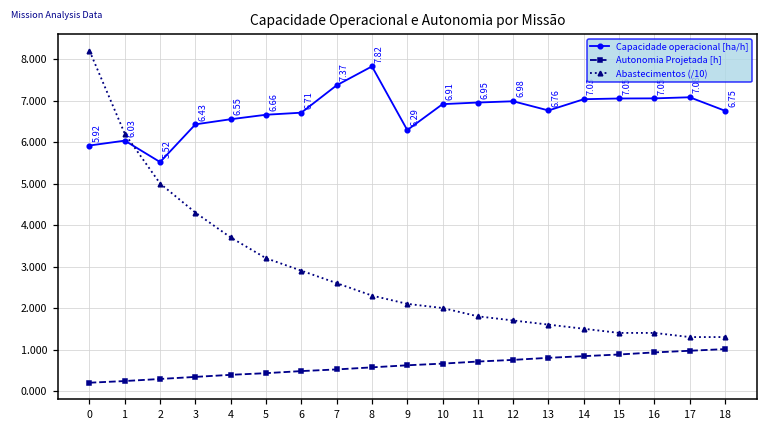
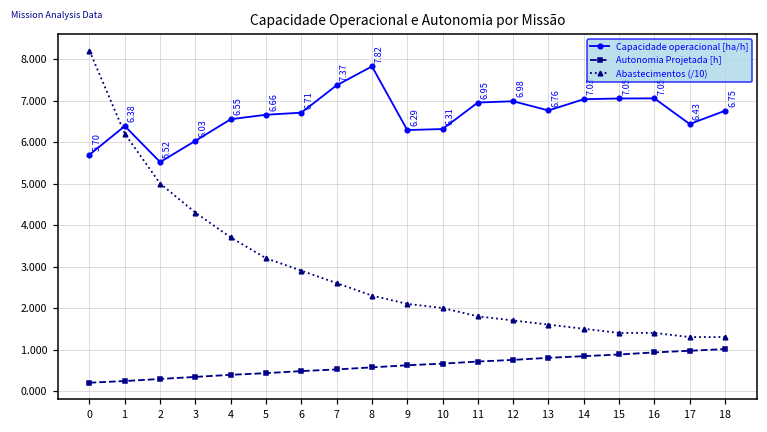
Capacidade operacional [ha/h], 0: 5.92 -> 5.70
Capacidade operacional [ha/h], 1: 6.03 -> 6.38
Capacidade operacional [ha/h], 3: 6.43 -> 6.03
Capacidade operacional [ha/h], 10: 6.91 -> 6.31
Capacidade operacional [ha/h], 17: 7.1 -> 6.4
